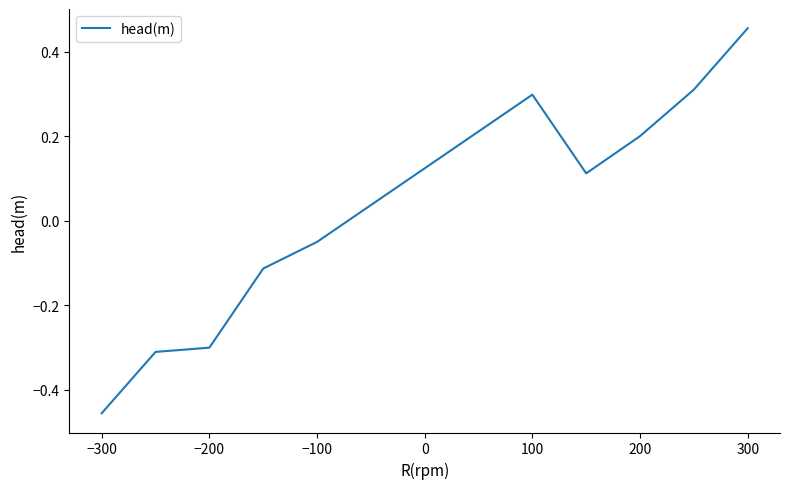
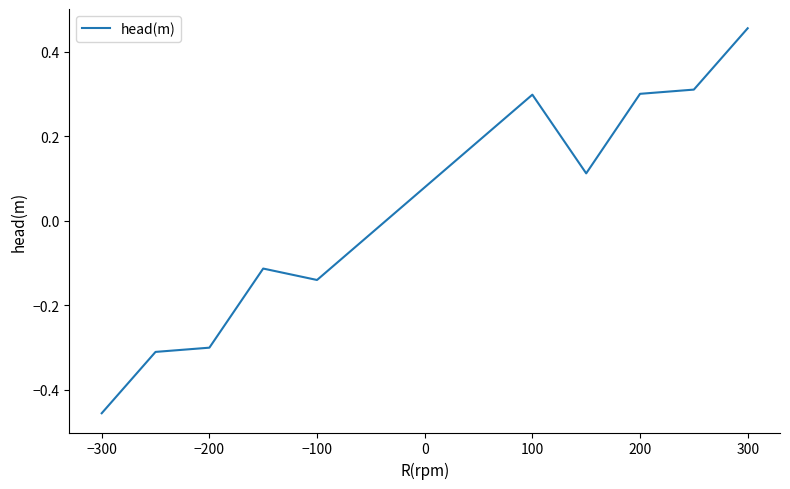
−100: -0.05 -> -0.14
200: 0.2 -> 0.3
